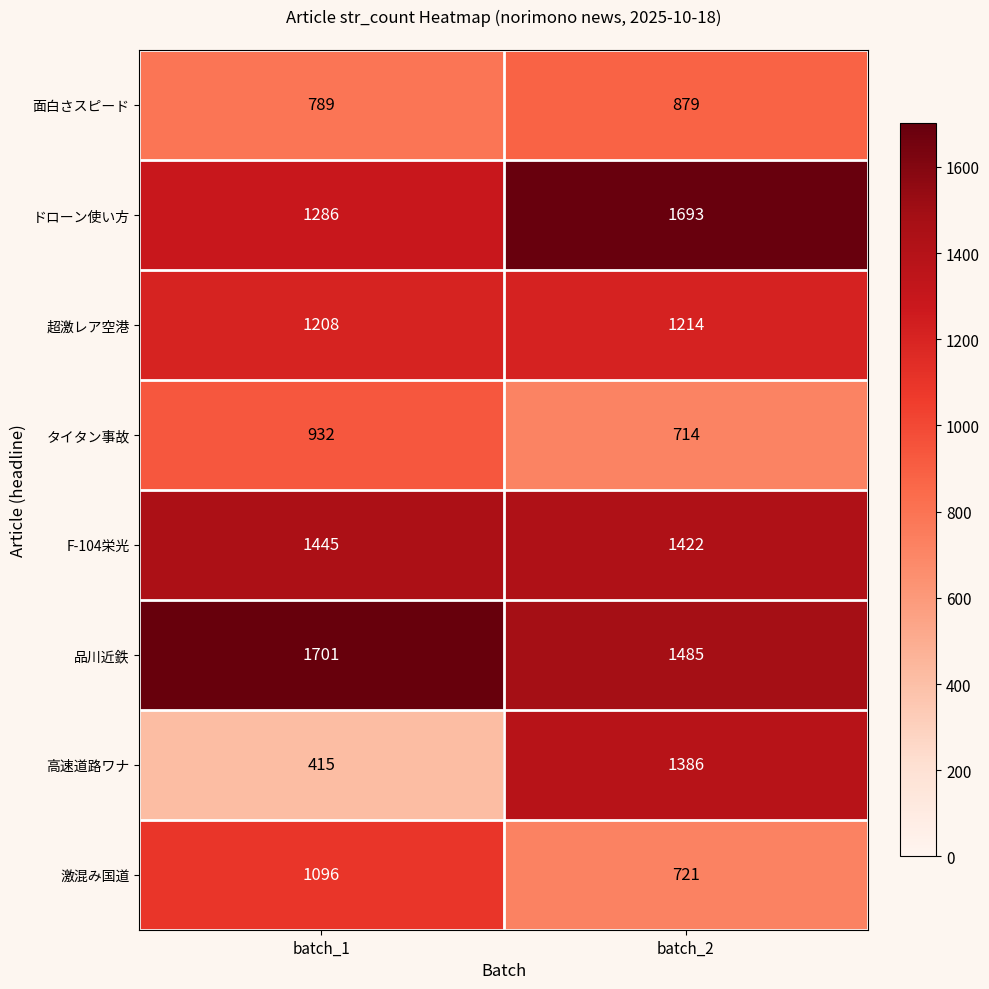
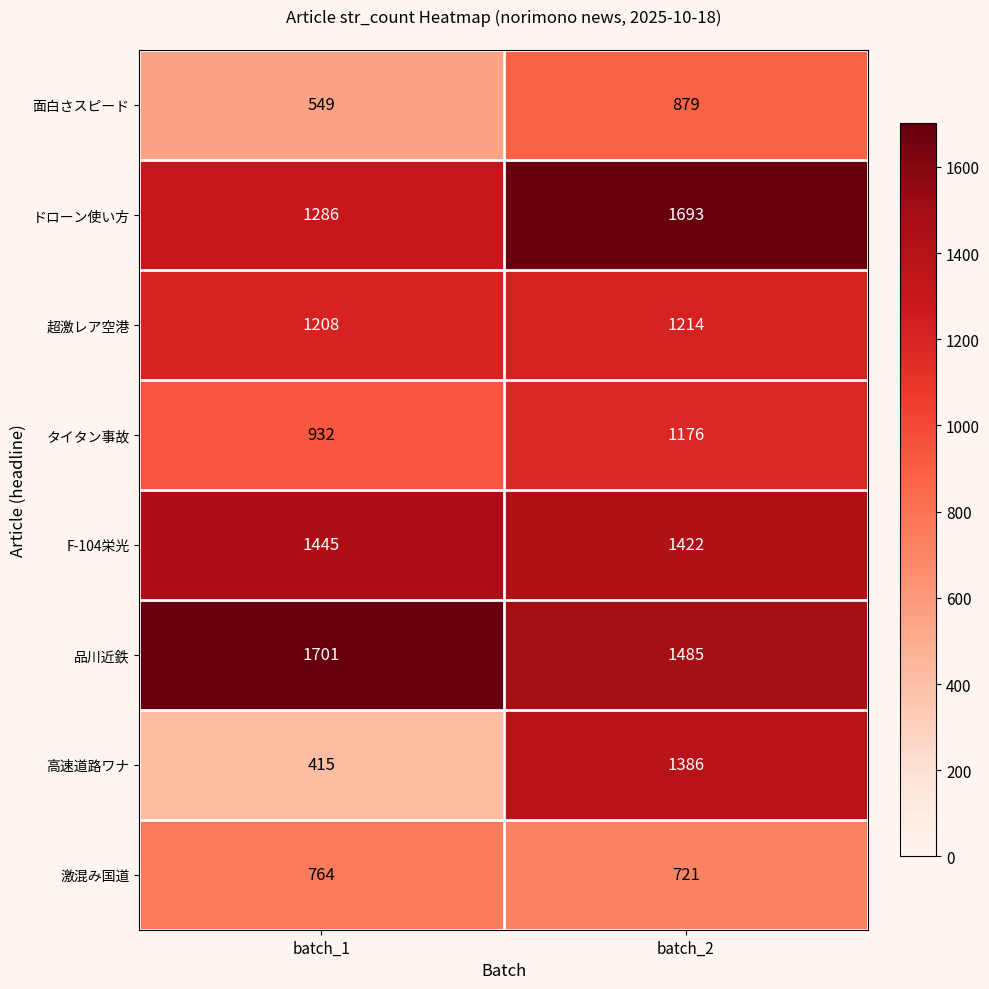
面白さスピード, batch_1: 789 -> 549
タイタン事故, batch_2: 714 -> 1176
激混み国道, batch_1: 1096 -> 764
